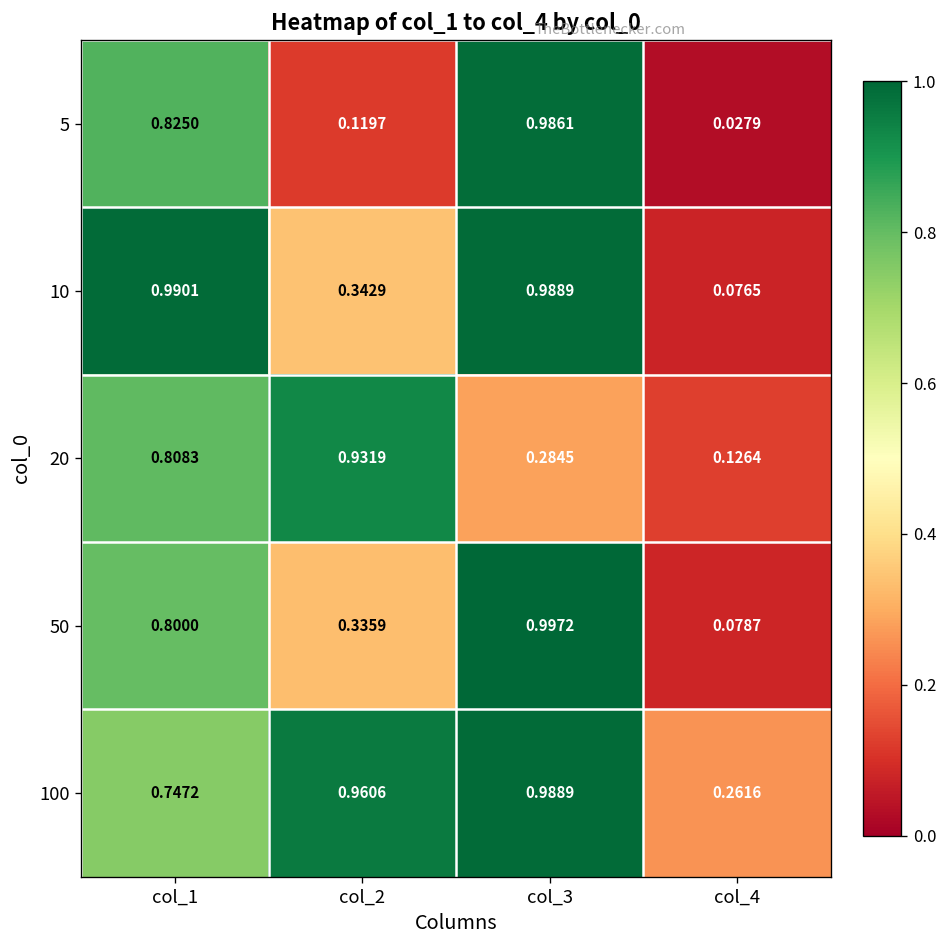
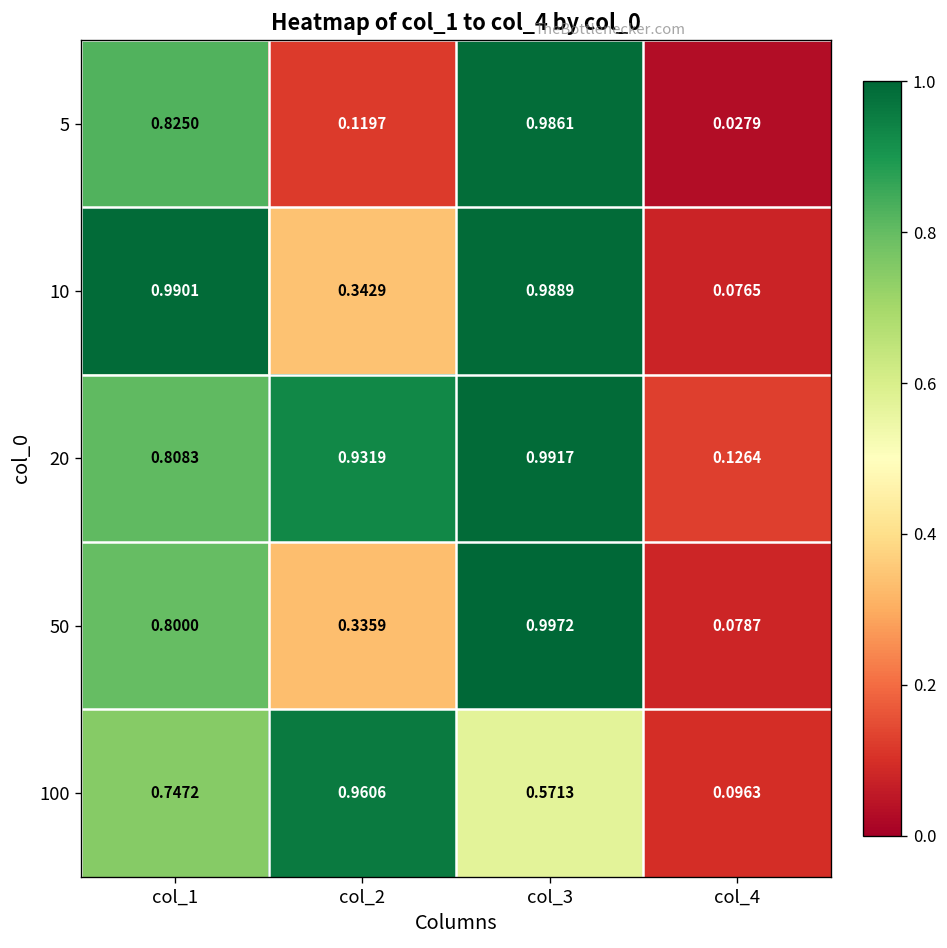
20, col_3: 0.2845 -> 0.9917
100, col_3: 0.9889 -> 0.5713
100, col_4: 0.2616 -> 0.0963
